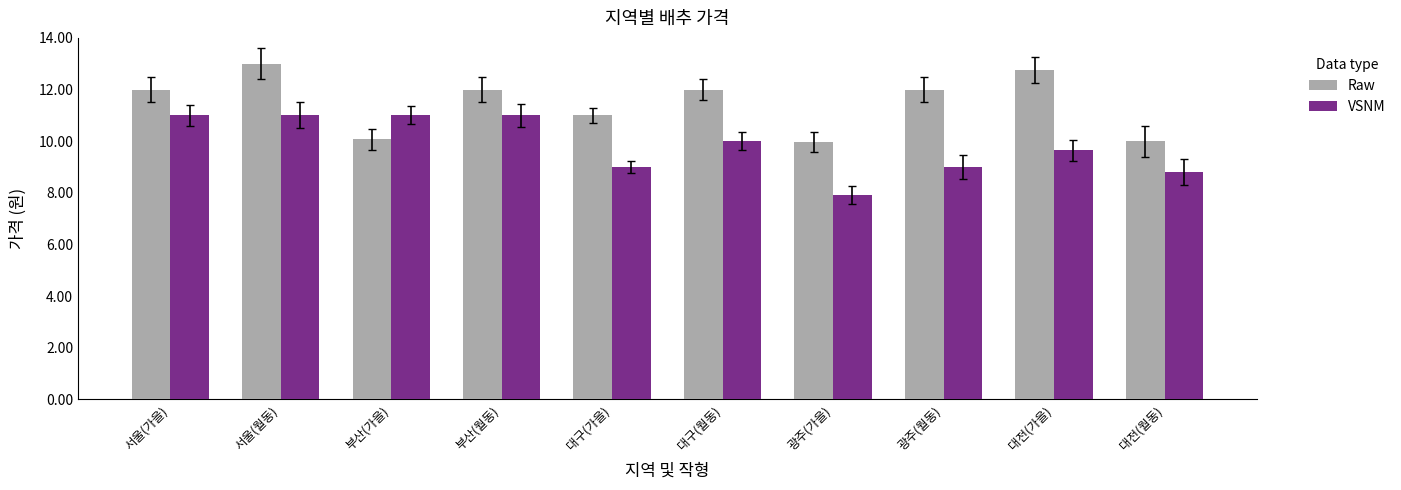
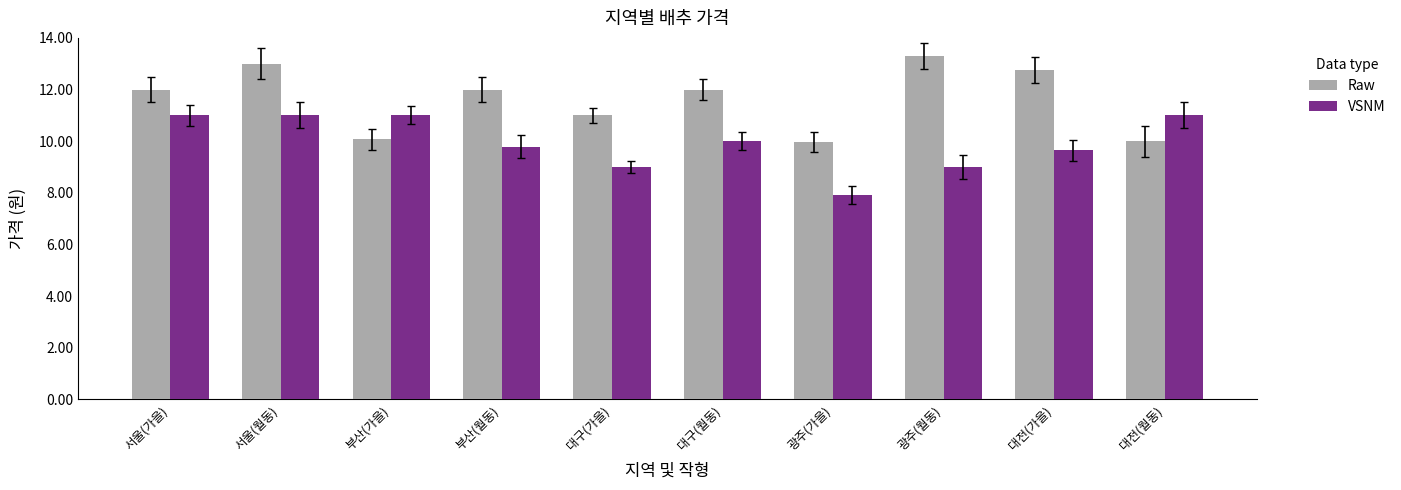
VSNM, 부산(월동): 11.0 -> 9.8
Raw, 광주(월동): 12.0 -> 13.3
VSNM, 대전(월동): 8.8 -> 11.0
